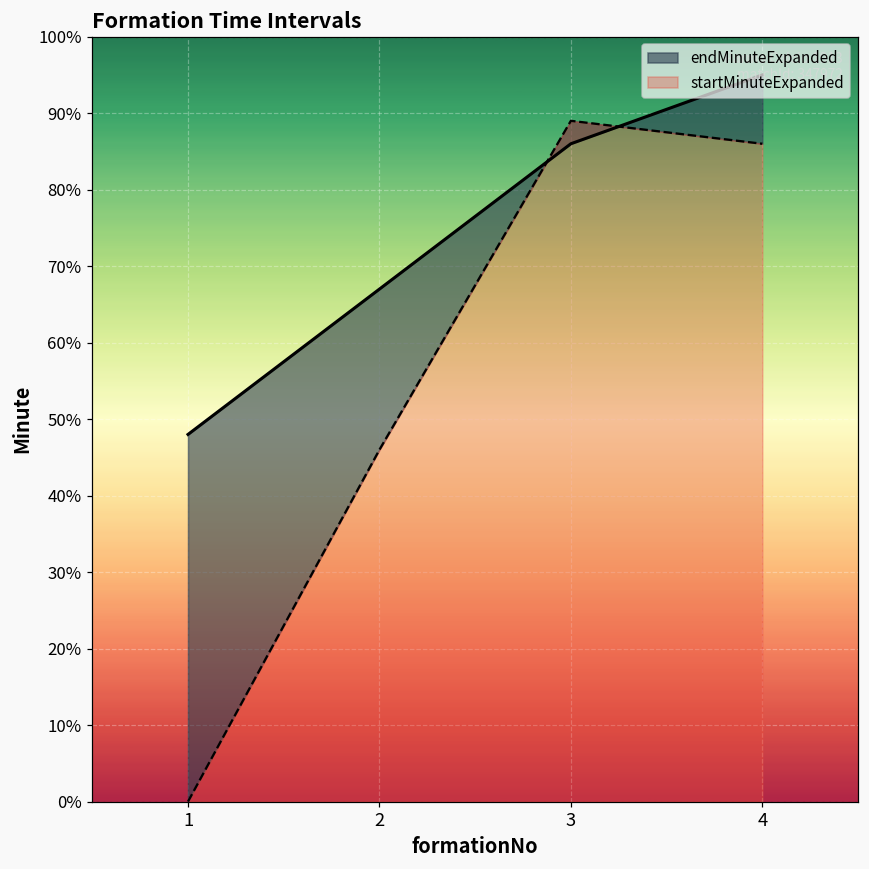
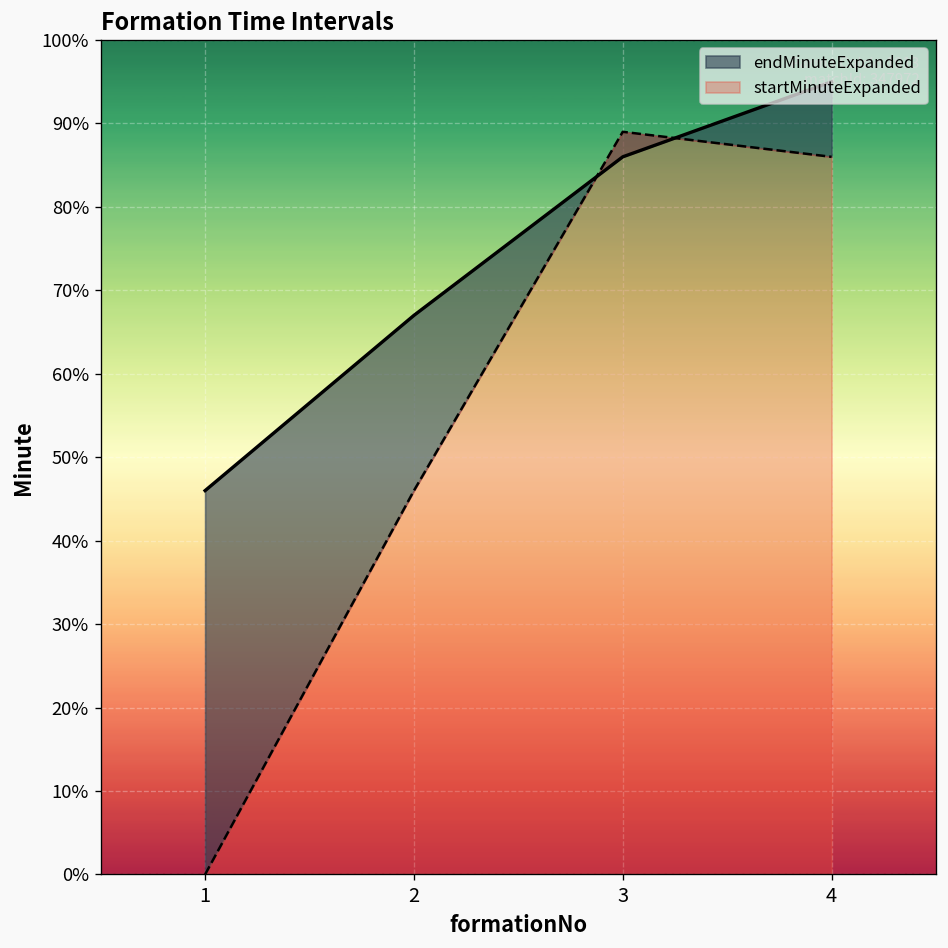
endMinuteExpanded, 1: 48% -> 46%
